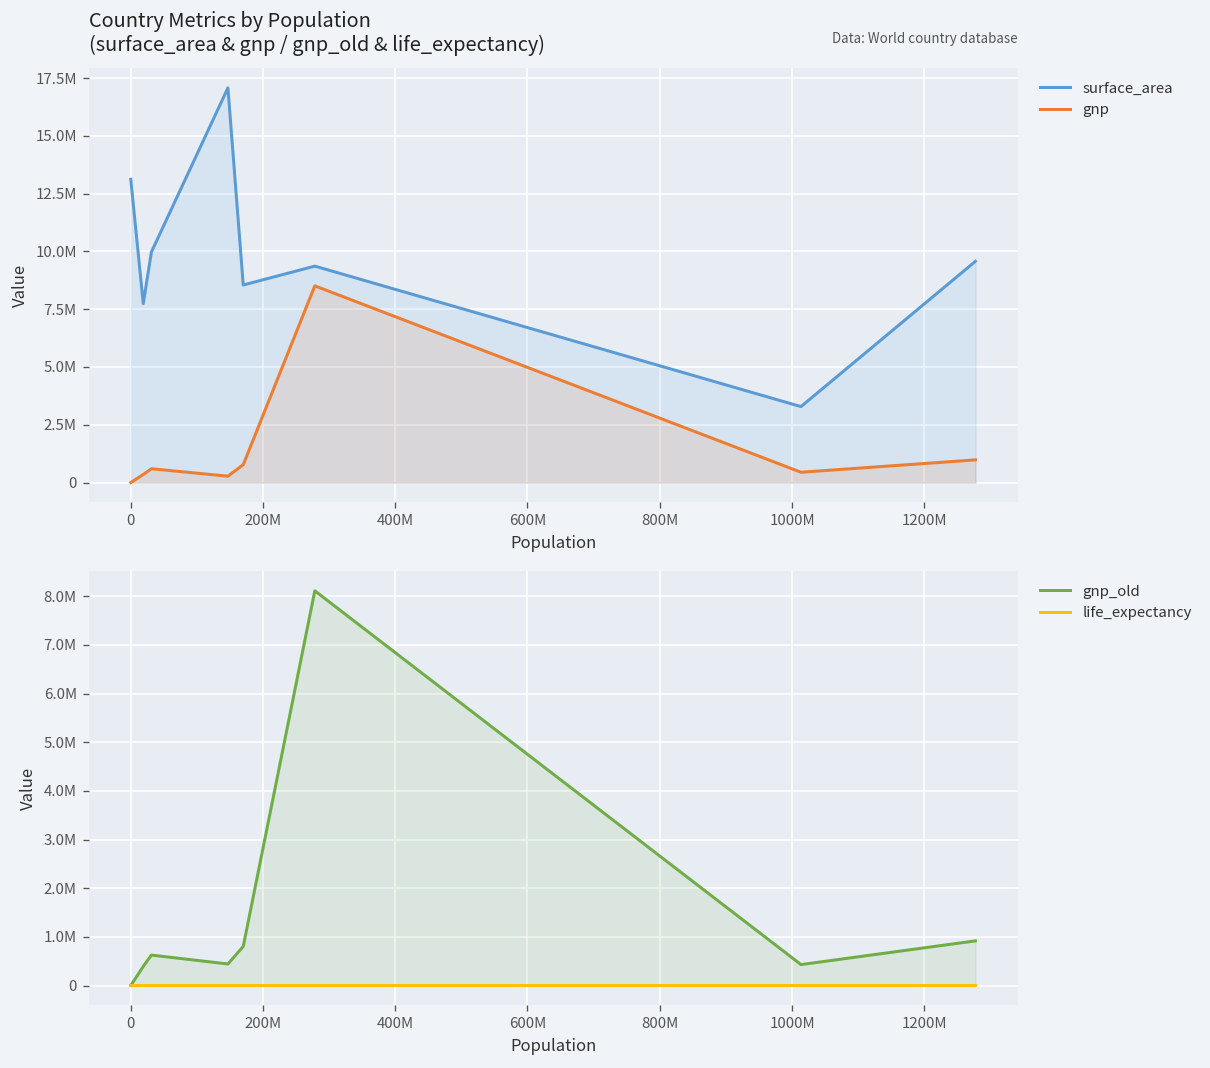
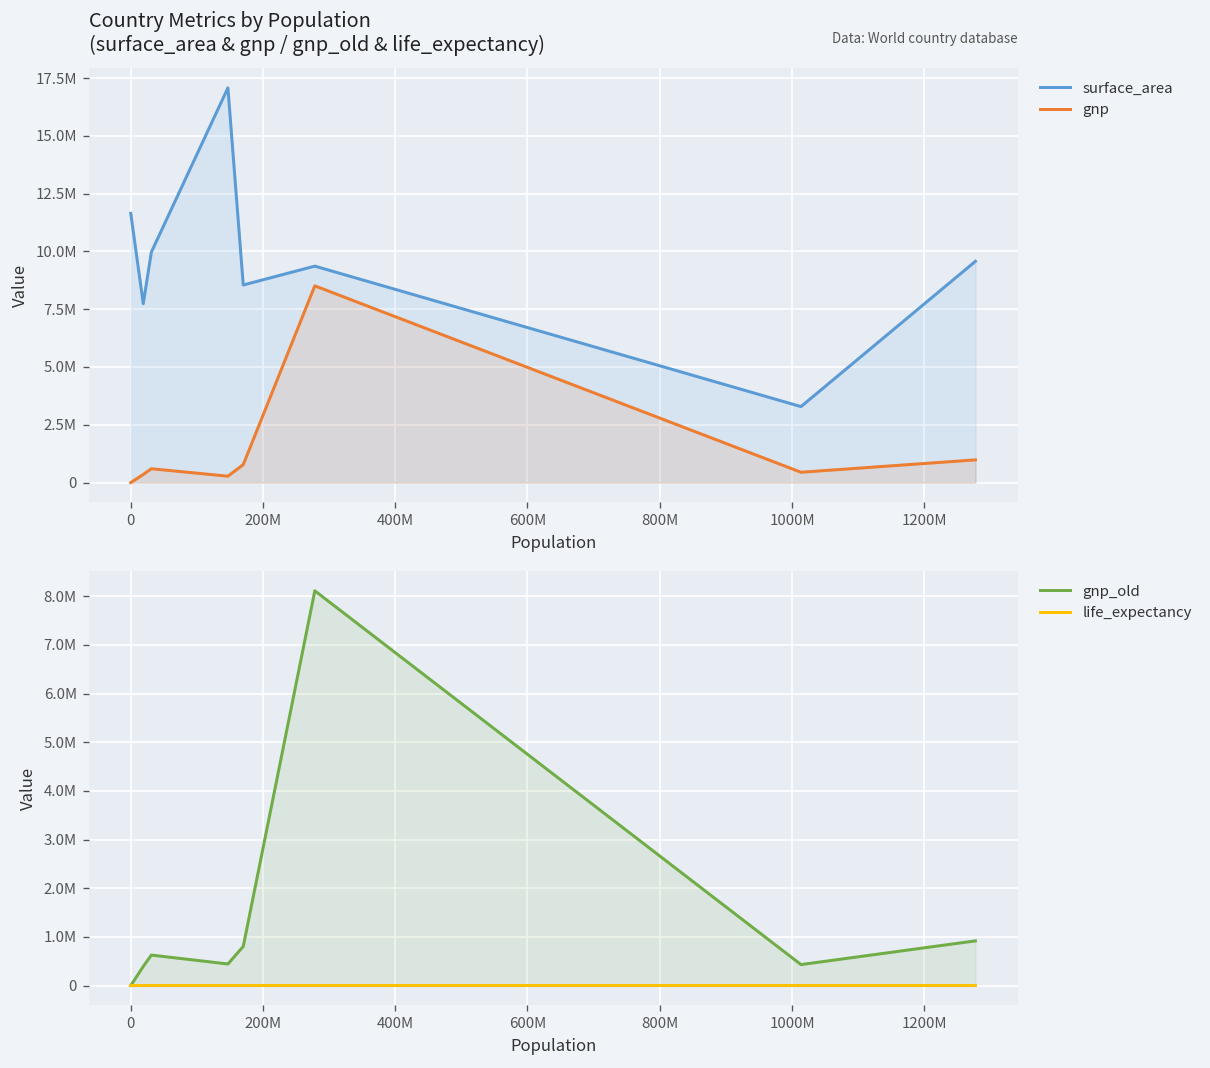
Country Metrics by Population (surface_area & gnp / gnp_old & life_expectancy), surface_area, 0: 13100000 -> 11600000
